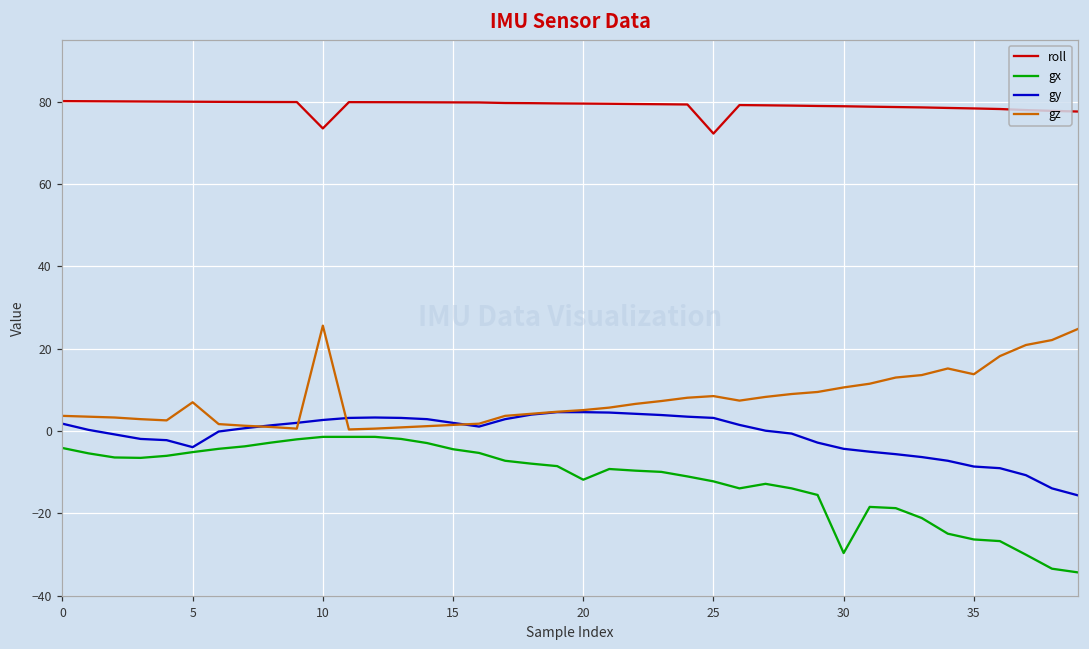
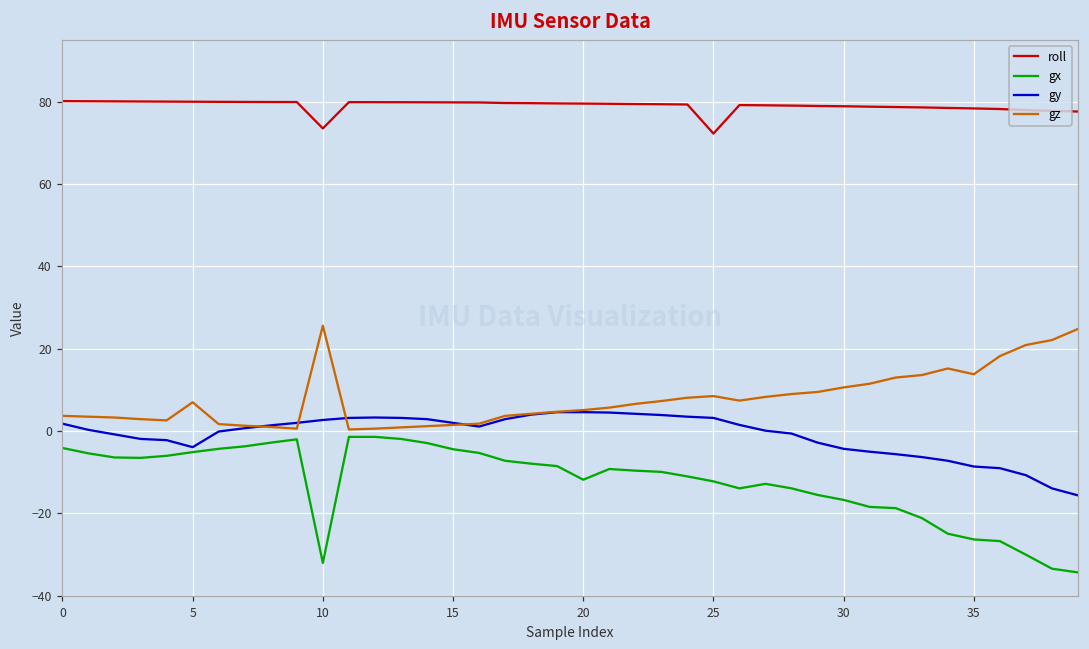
gx, 10: -1 -> -32
gx, 30: -30 -> -17
